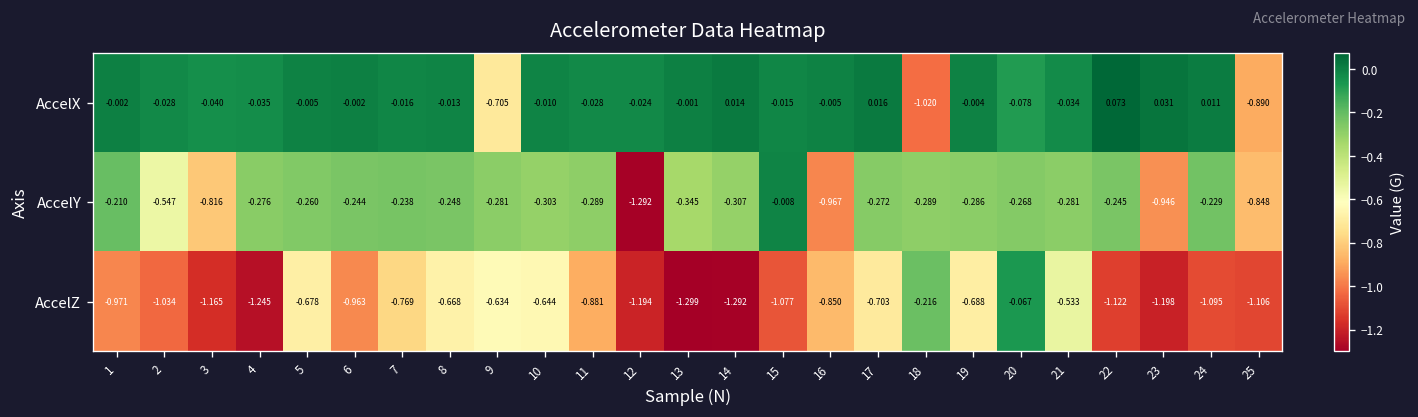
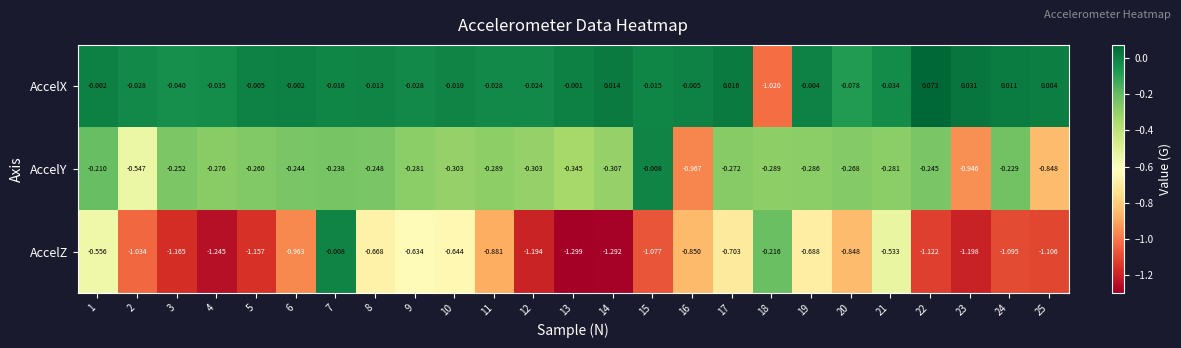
AccelX, 9: -0.705 -> -0.028
AccelX, 25: -0.890 -> 0.004
AccelY, 3: -0.816 -> -0.252
AccelY, 12: -1.292 -> -0.303
AccelZ, 1: -0.971 -> -0.556
AccelZ, 5: -0.678 -> -1.157
AccelZ, 7: -0.769 -> -0.008
AccelZ, 20: -0.067 -> -0.848
